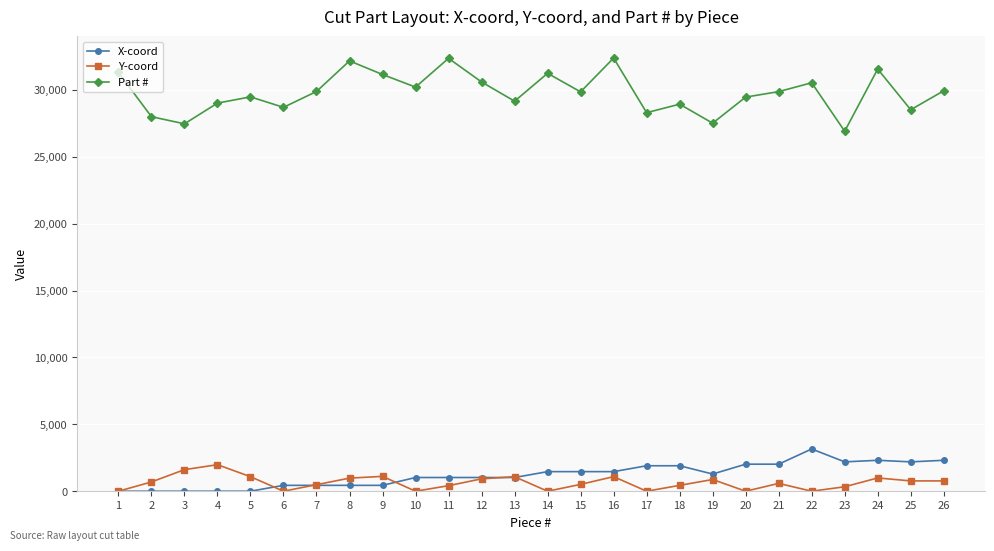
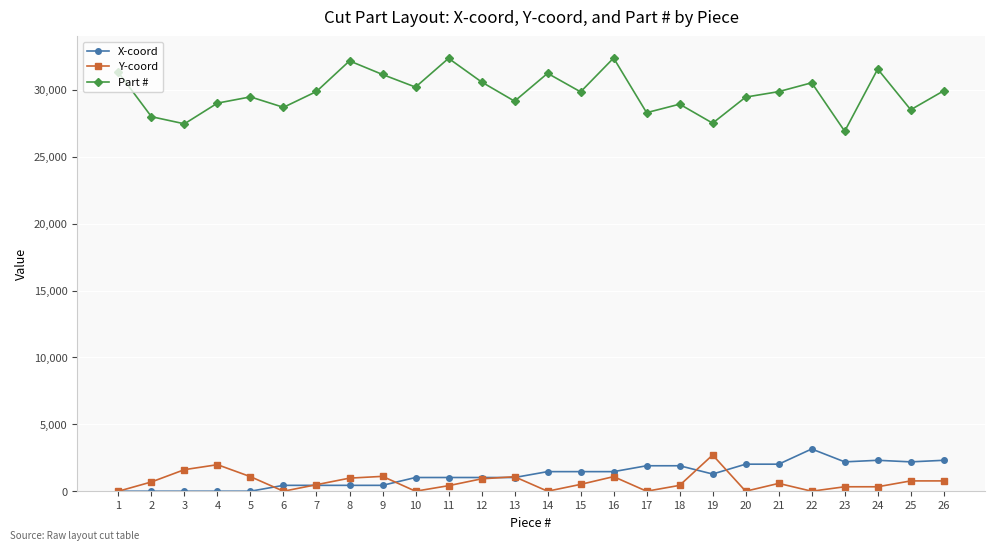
Y-coord, 19: 900 -> 2,700
Y-coord, 24: 1,000 -> 300
